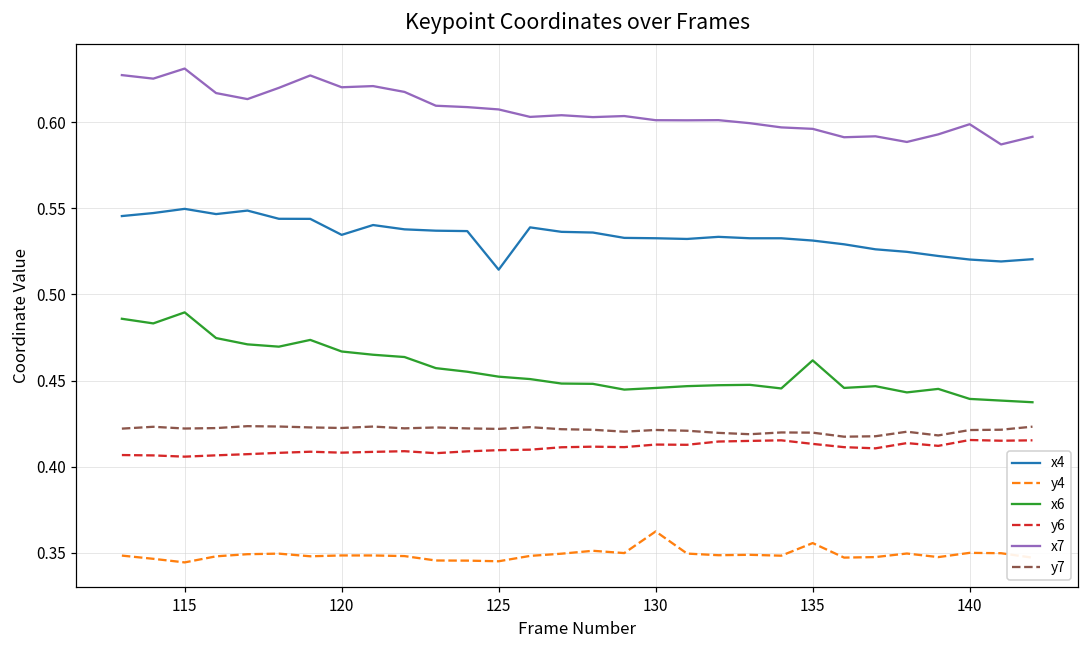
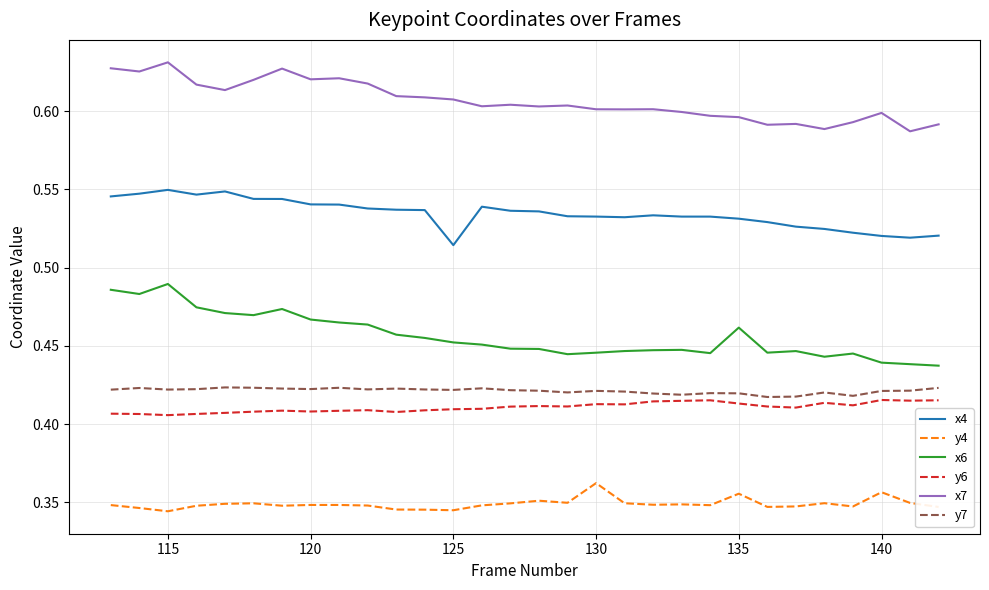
x4, 120: 0.535 -> 0.540
y4, 140: 0.350 -> 0.356
